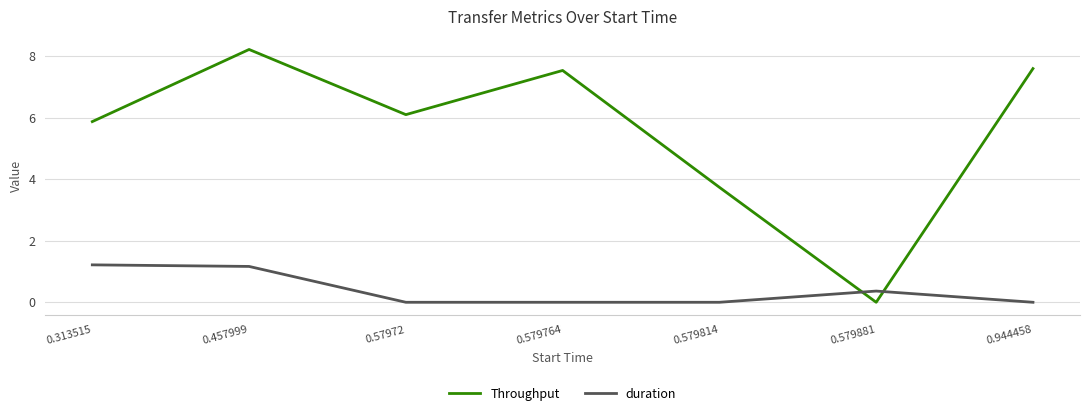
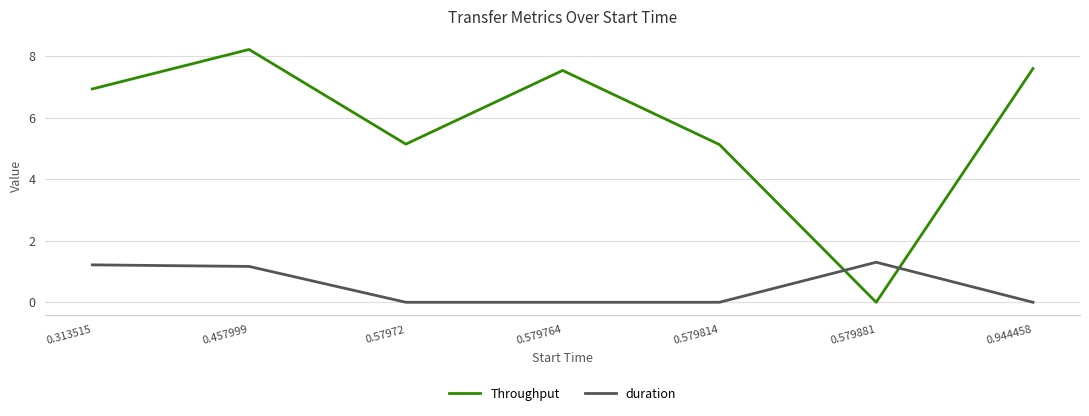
Throughput, 0.313515: 5.9 -> 6.9
Throughput, 0.57972: 6.1 -> 5.1
Throughput, 0.579814: 3.7 -> 5.1
duration, 0.579881: 0.4 -> 1.3
